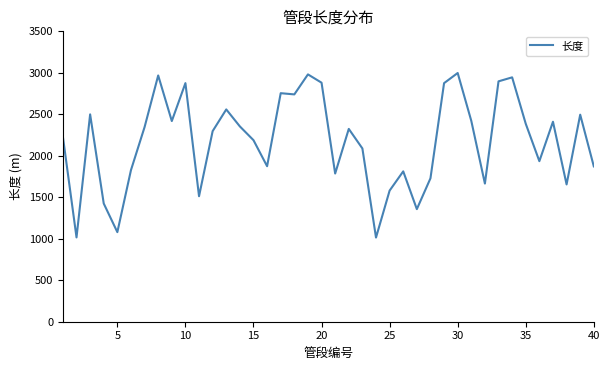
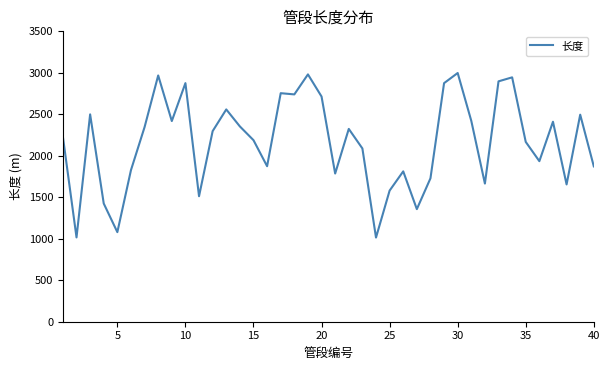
20: 2900 -> 2700
35: 2400 -> 2200
